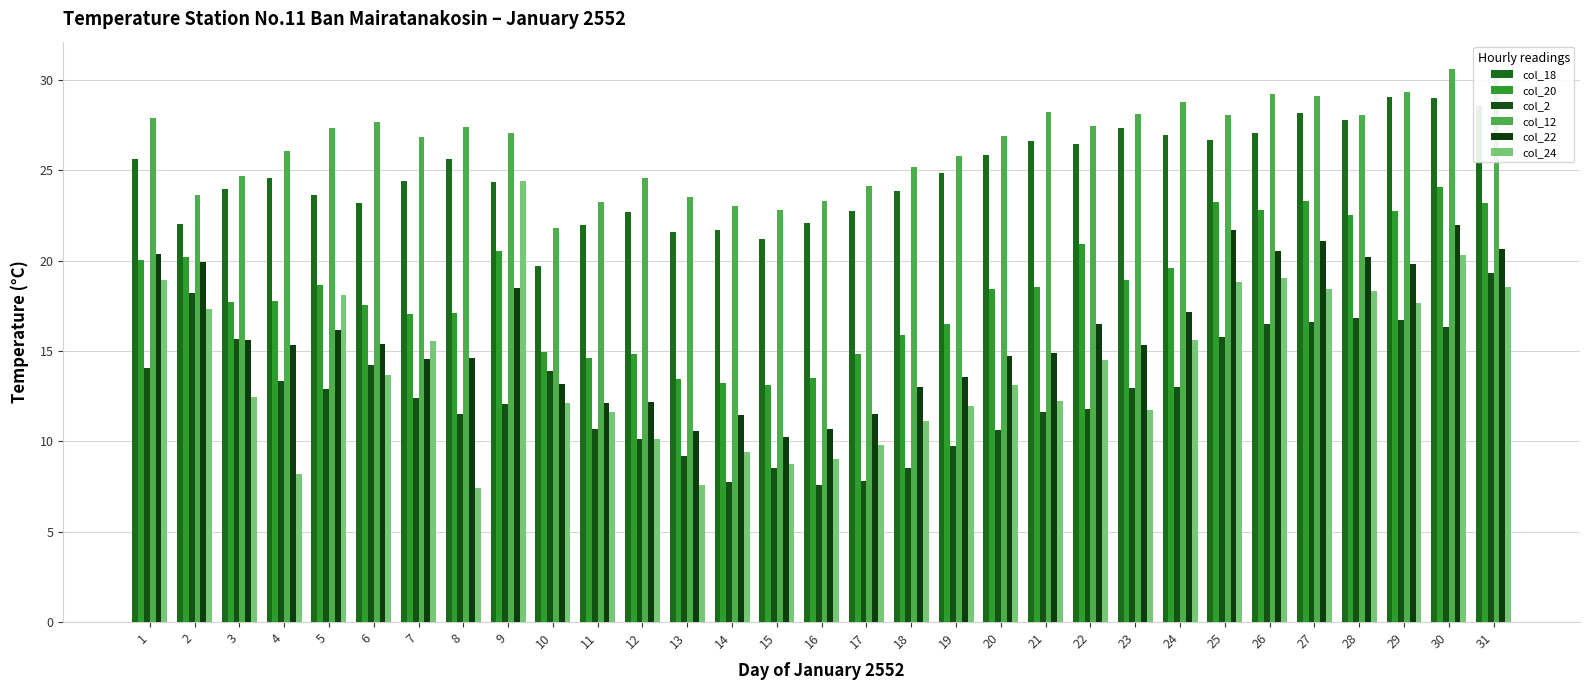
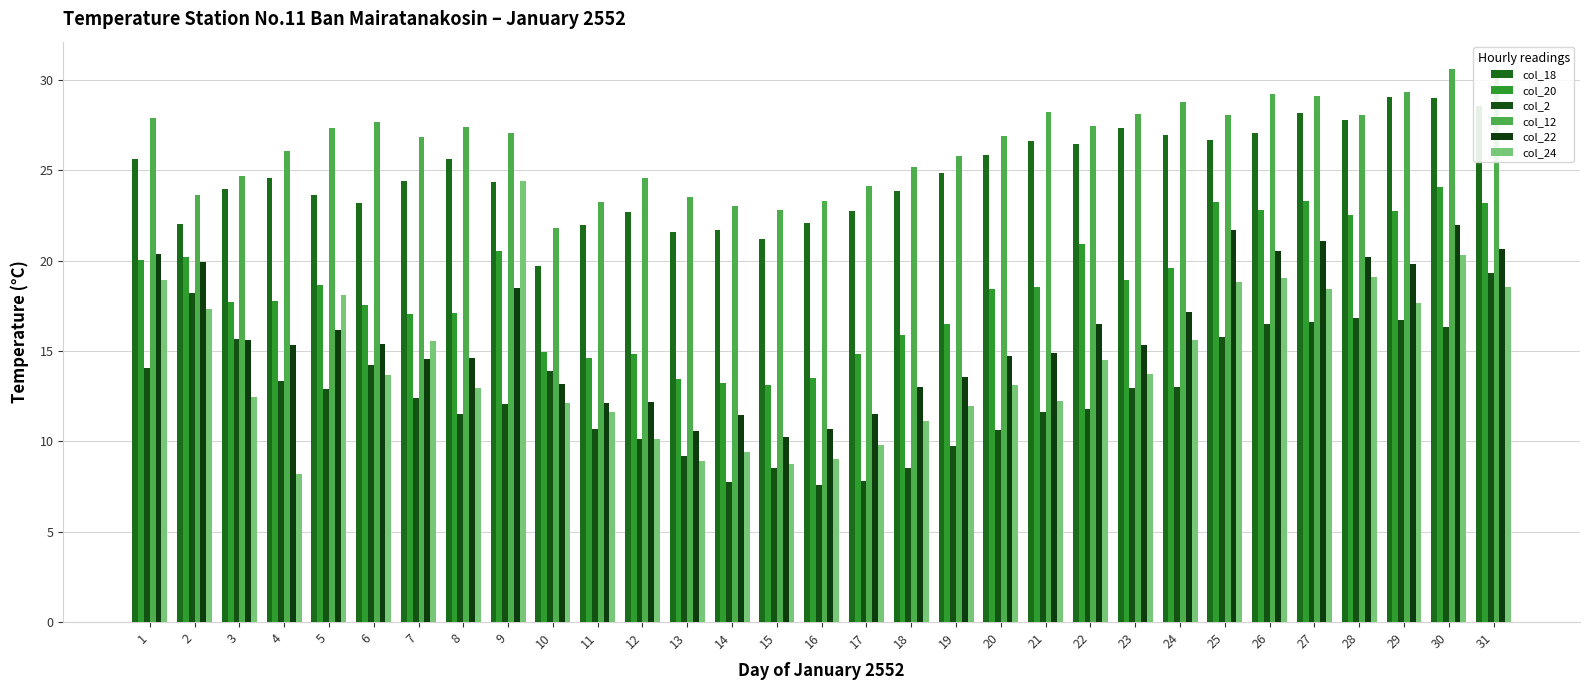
col_24, 8: 7.4 -> 13.0
col_24, 13: 7.6 -> 8.9
col_24, 23: 11.8 -> 13.7
col_24, 28: 18.3 -> 19.1
